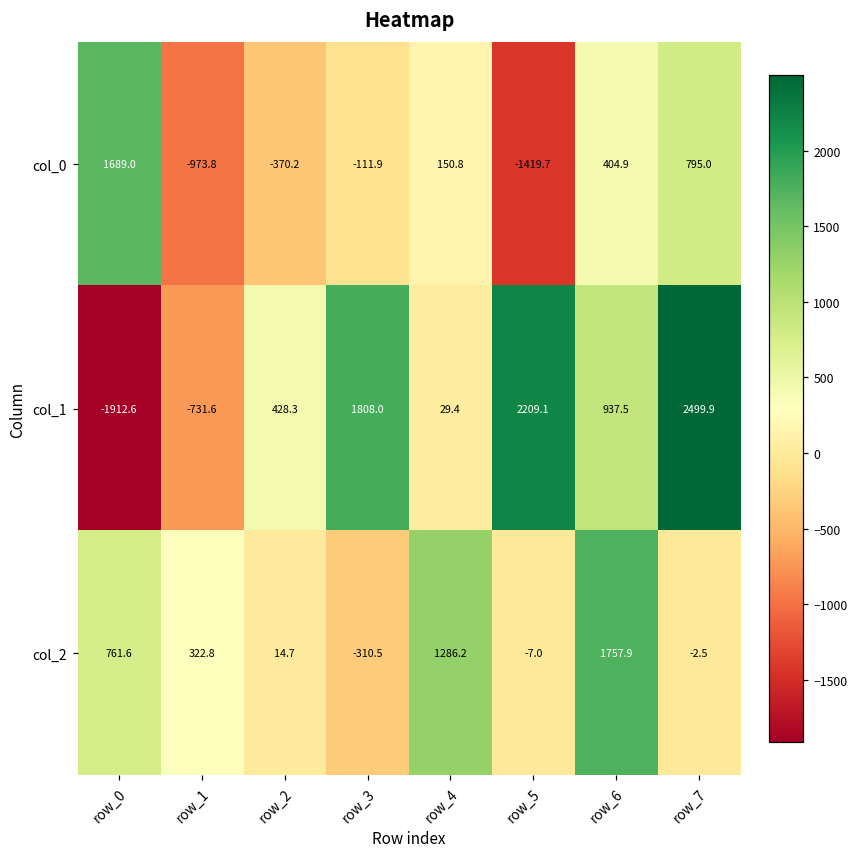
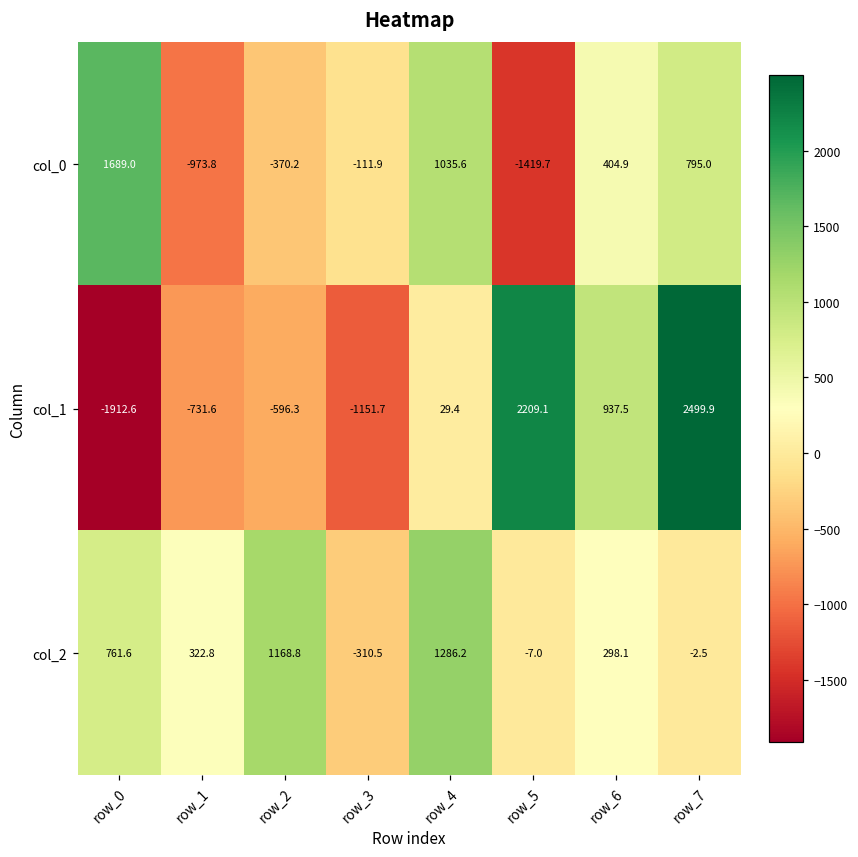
col_0, row_4: 150.8 -> 1035.6
col_1, row_2: 428.3 -> -596.3
col_1, row_3: 1808.0 -> -1151.7
col_2, row_2: 14.7 -> 1168.8
col_2, row_6: 1757.9 -> 298.1
